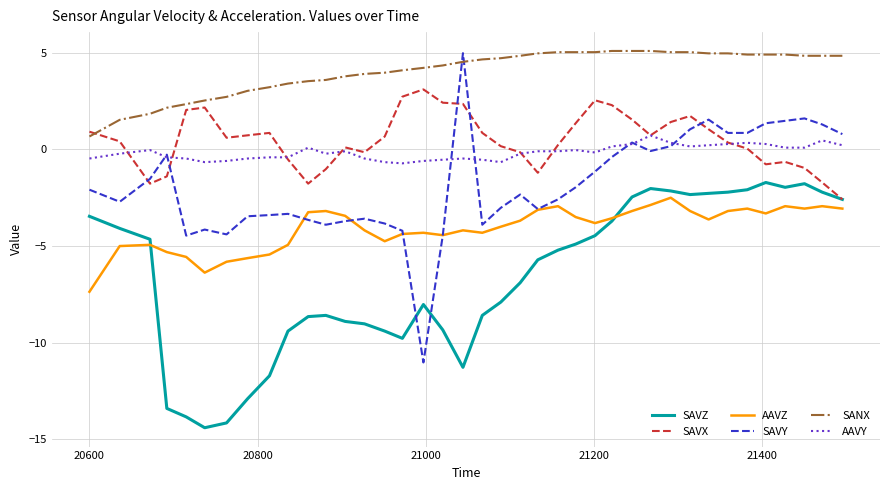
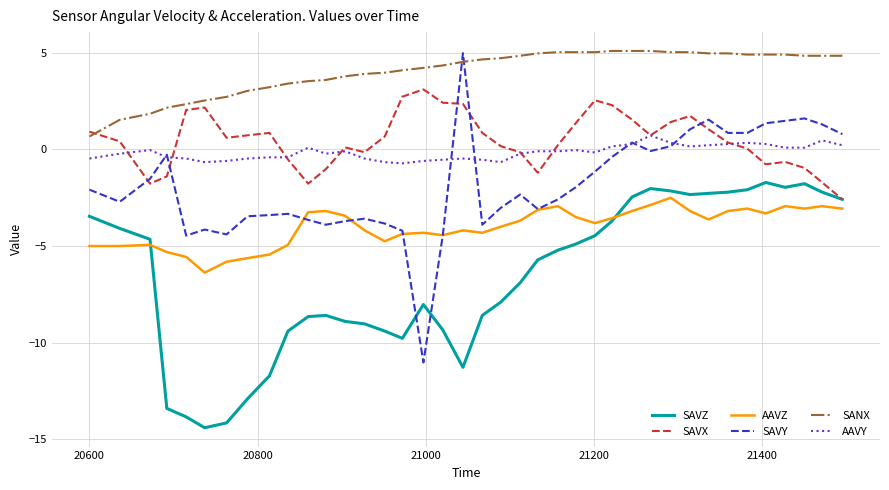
AAVZ, 20600: -7.4 -> -5.0
